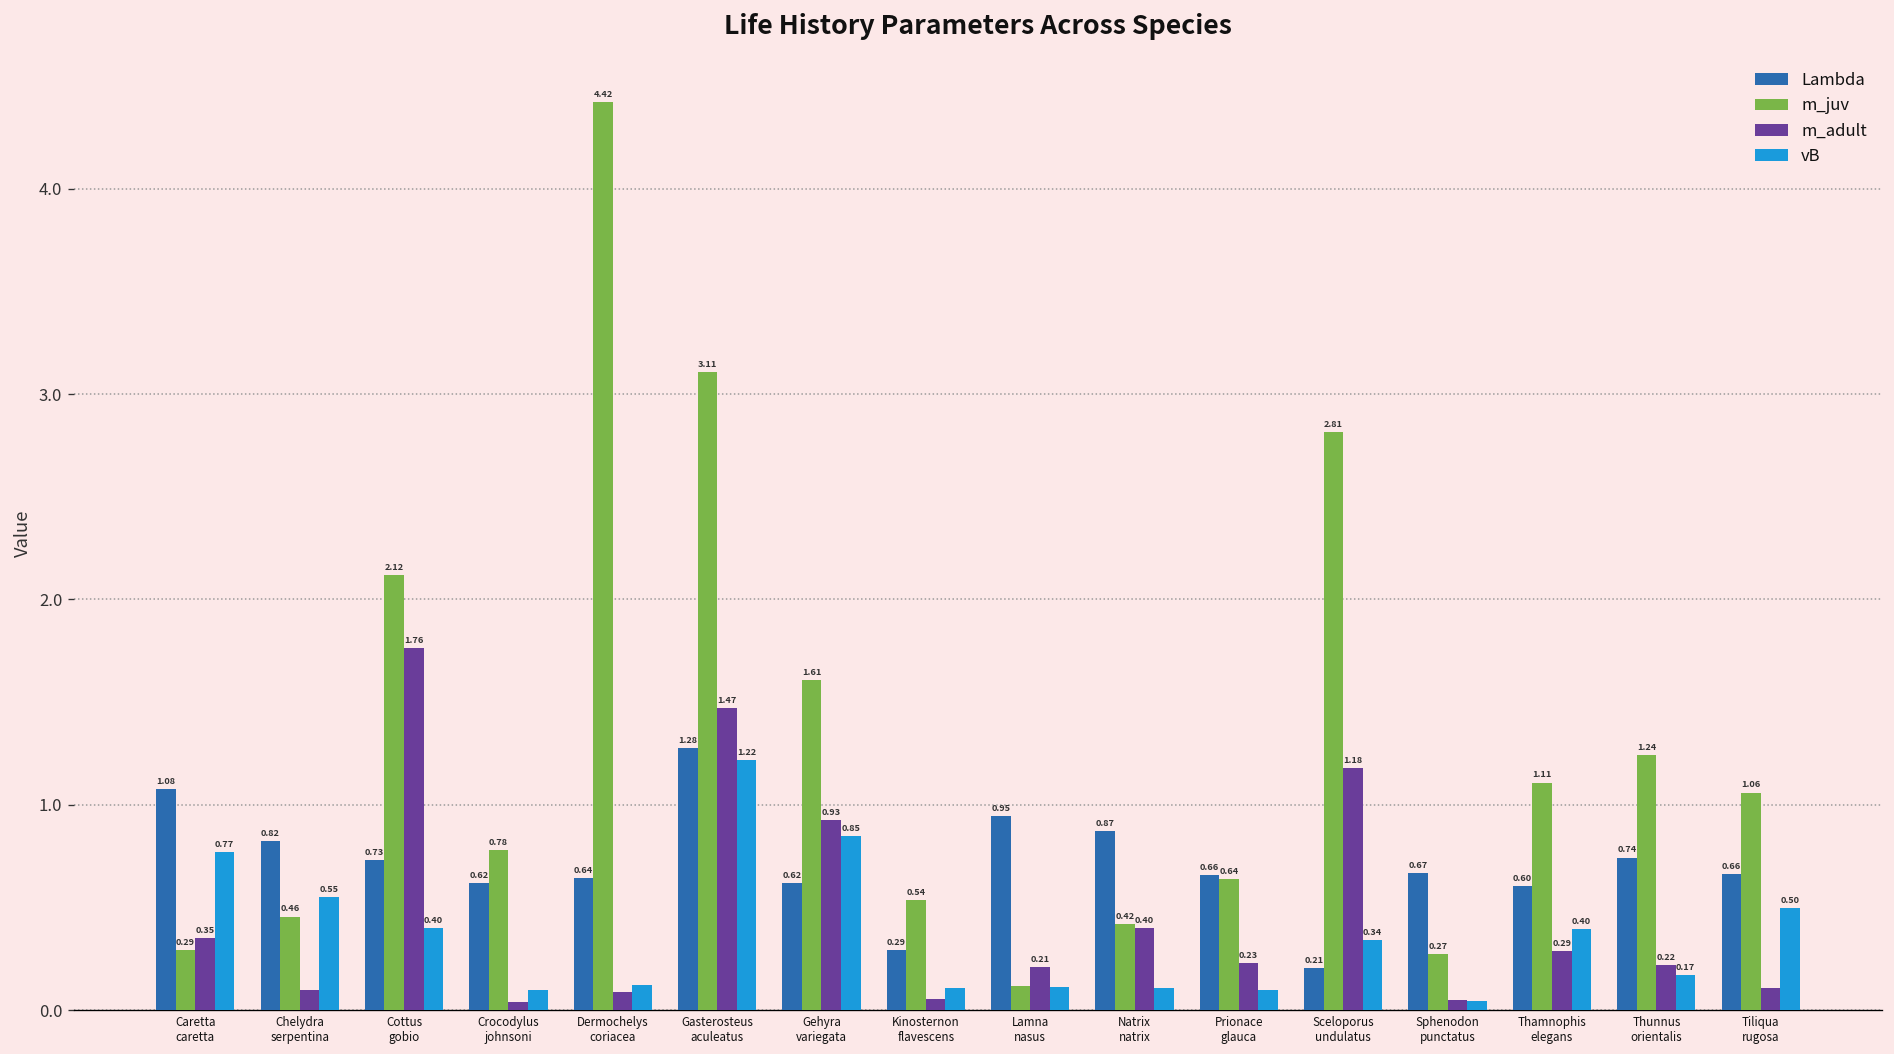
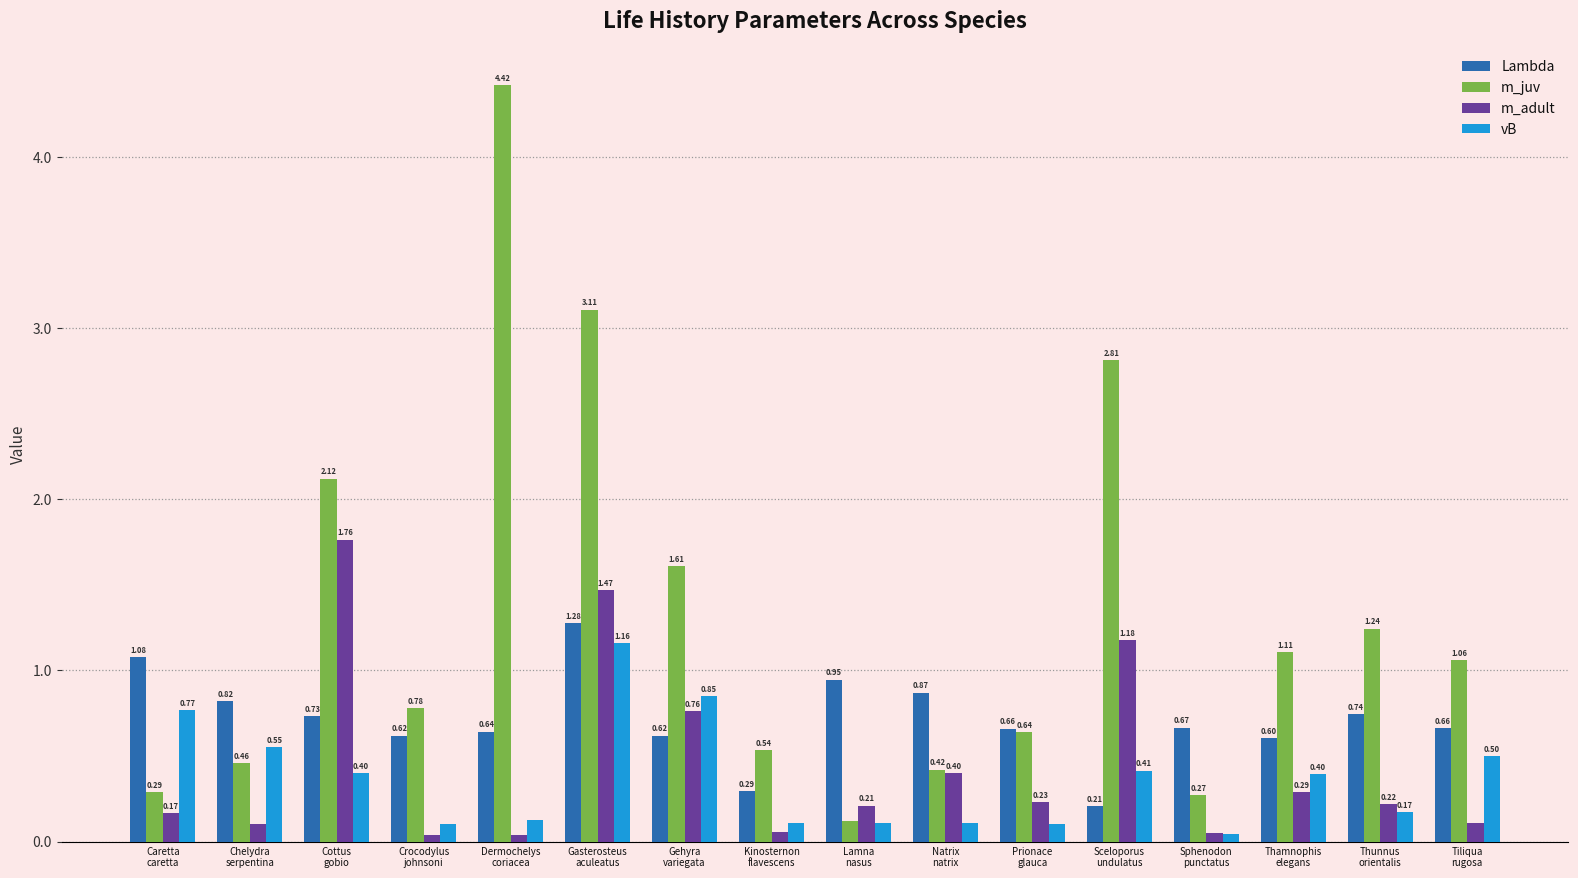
m_adult, Caretta caretta: 0.35 -> 0.17
m_adult, Dermochelys coriacea: 0.09 -> 0.04
vB, Gasterosteus aculeatus: 1.22 -> 1.16
m_adult, Gehyra variegata: 0.93 -> 0.76
vB, Sceloporus undulatus: 0.34 -> 0.41
